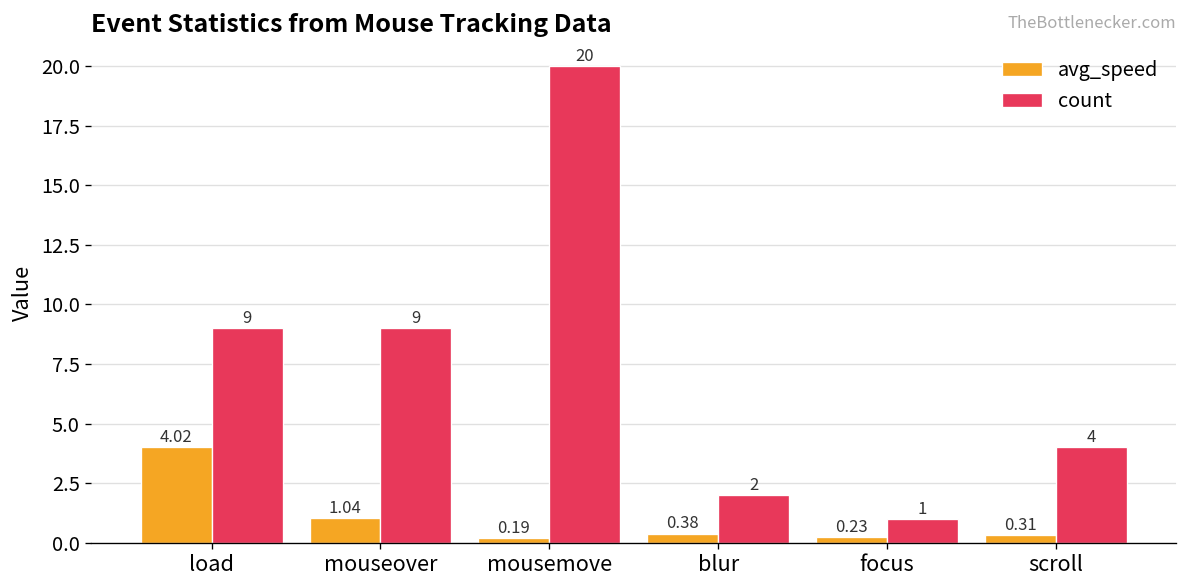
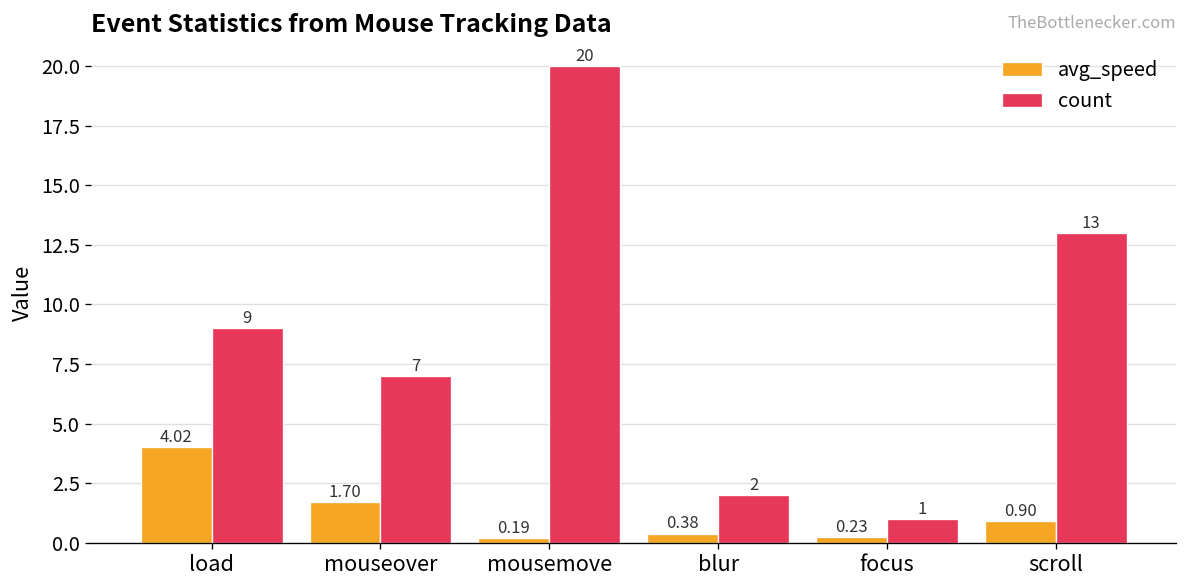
avg_speed, mouseover: 1.04 -> 1.70
count, mouseover: 9 -> 7
avg_speed, scroll: 0.31 -> 0.90
count, scroll: 4 -> 13
